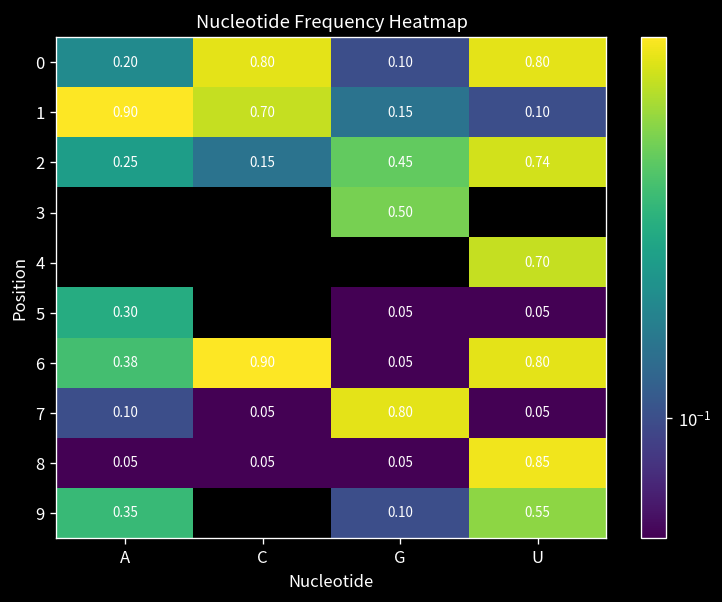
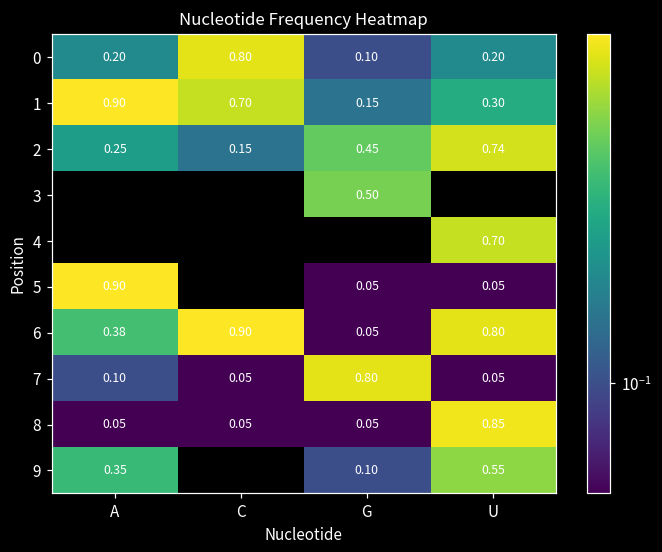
0, U: 0.80 -> 0.20
1, U: 0.10 -> 0.30
5, A: 0.30 -> 0.90
